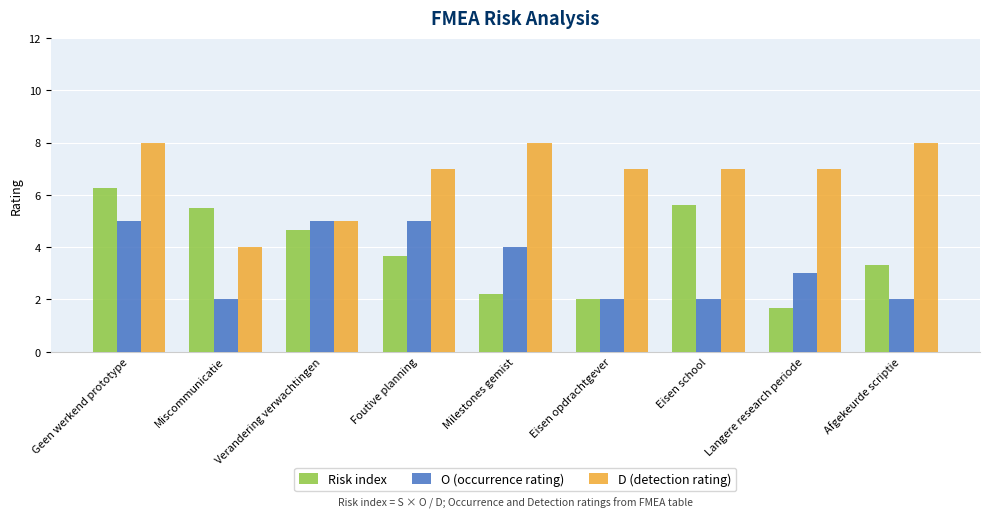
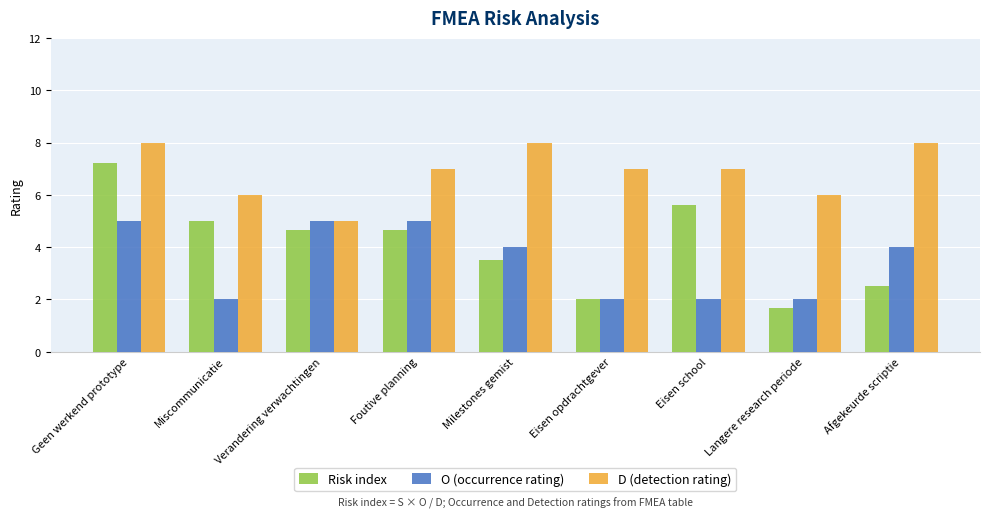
Risk index, Geen werkend prototype: 6.3 -> 7.2
Risk index, Miscommunicatie: 5.5 -> 5.0
D (detection rating), Miscommunicatie: 4 -> 6
Risk index, Foutive planning: 3.6 -> 4.7
Risk index, Milestones gemist: 2.2 -> 3.5
O (occurrence rating), Langere research periode: 3 -> 2
D (detection rating), Langere research periode: 7 -> 6
Risk index, Afgekeurde scriptie: 3.3 -> 2.5
O (occurrence rating), Afgekeurde scriptie: 2 -> 4
